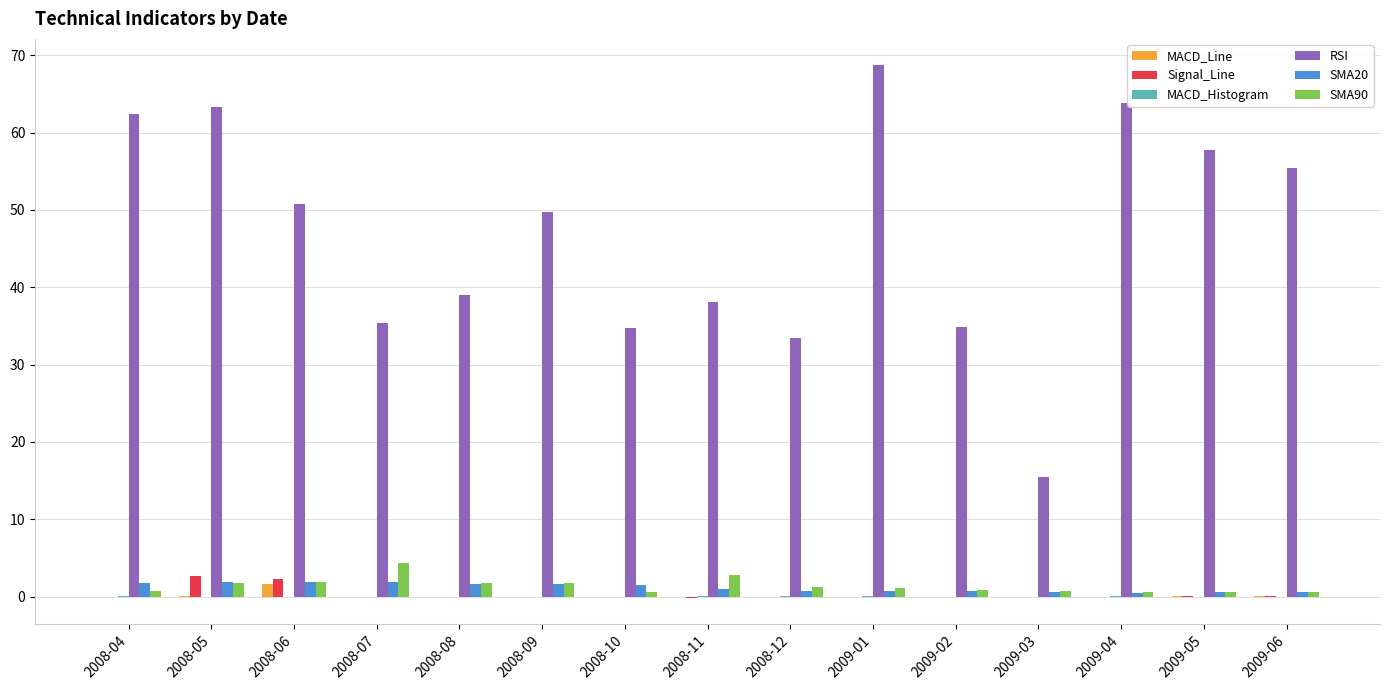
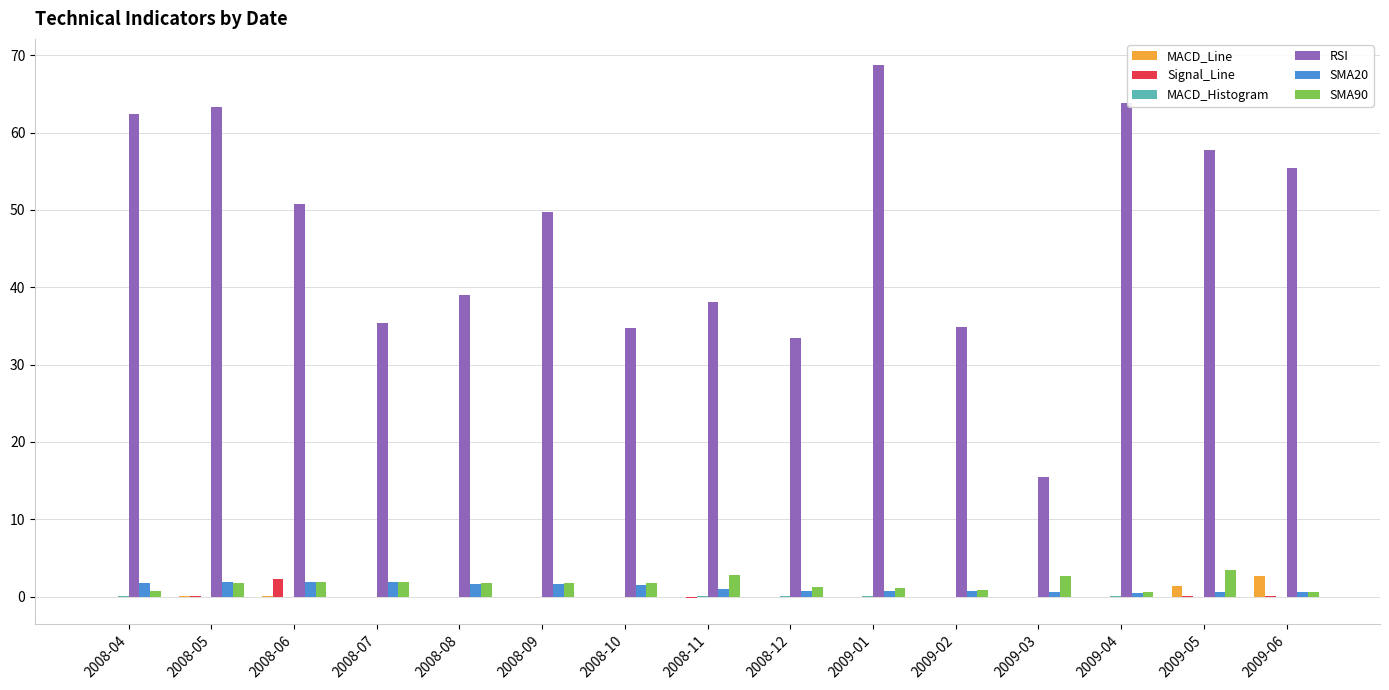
Signal_Line, 2008-05: 3 -> 0
MACD_Line, 2008-06: 2 -> 0
SMA90, 2008-07: 4 -> 2
SMA90, 2008-10: 1 -> 2
SMA90, 2009-03: 1 -> 3
MACD_Line, 2009-05: 0 -> 1
SMA90, 2009-05: 1 -> 3
MACD_Line, 2009-06: 0 -> 3
